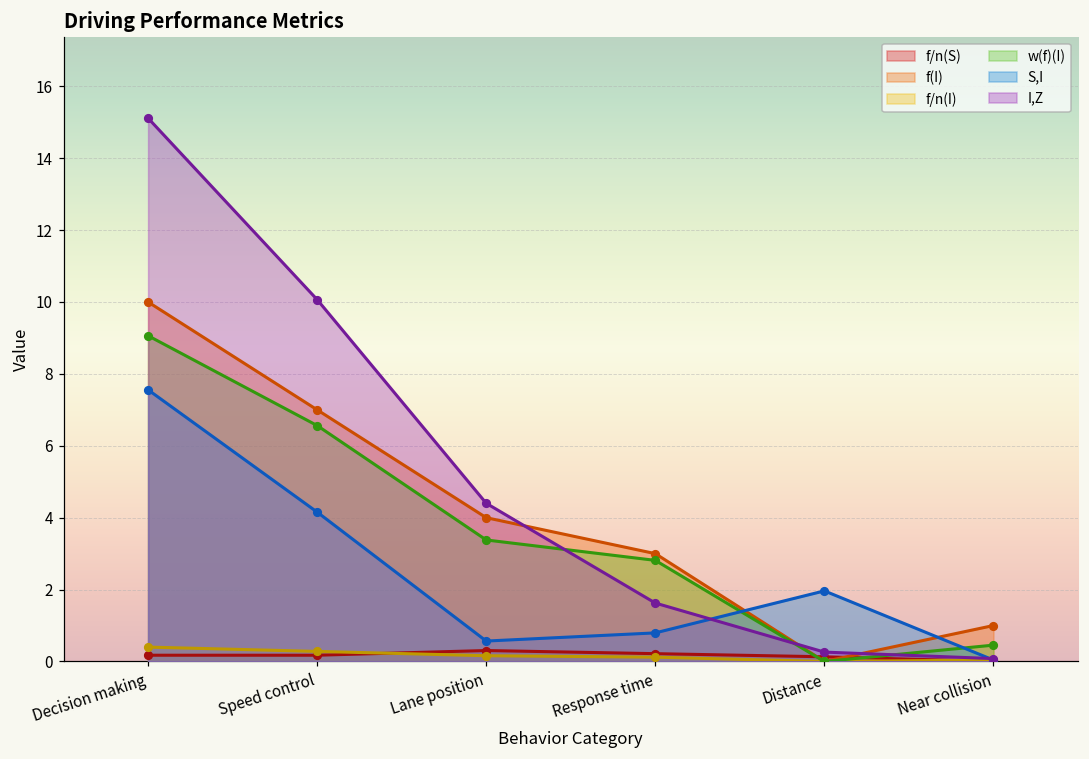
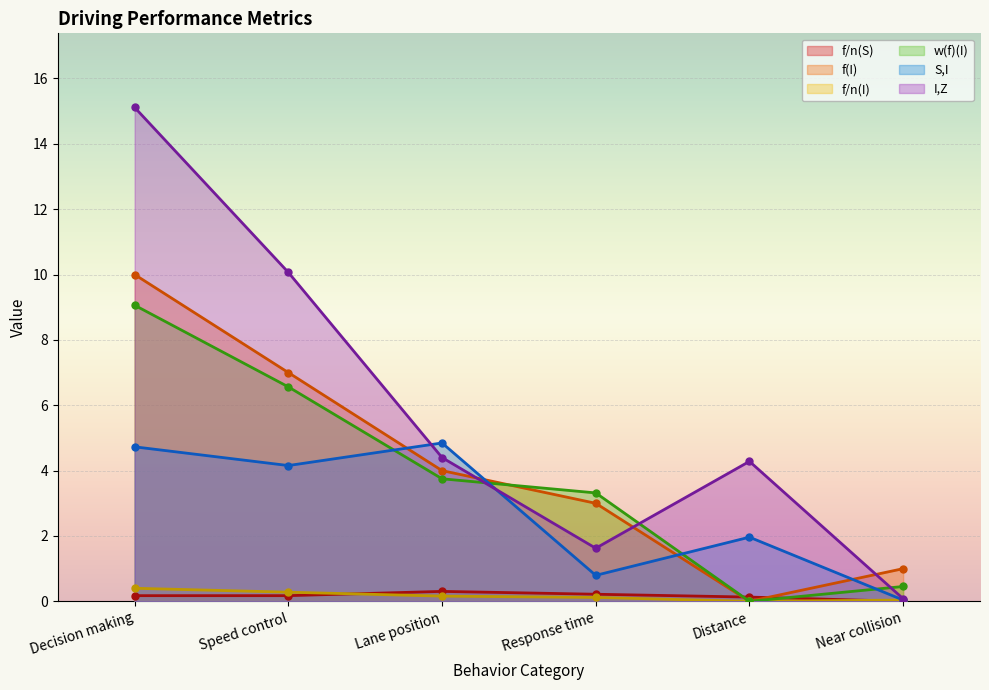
S,I, Decision making: 7.6 -> 4.7
w(f)(I), Lane position: 3.4 -> 3.8
S,I, Lane position: 0.6 -> 4.8
w(f)(I), Response time: 2.8 -> 3.3
I,Z, Distance: 0.3 -> 4.3
